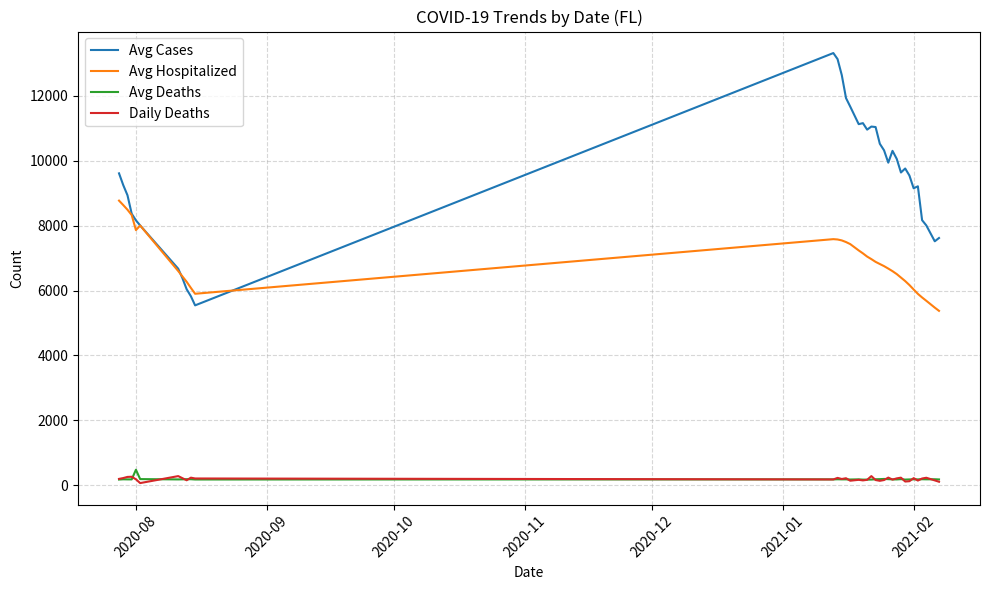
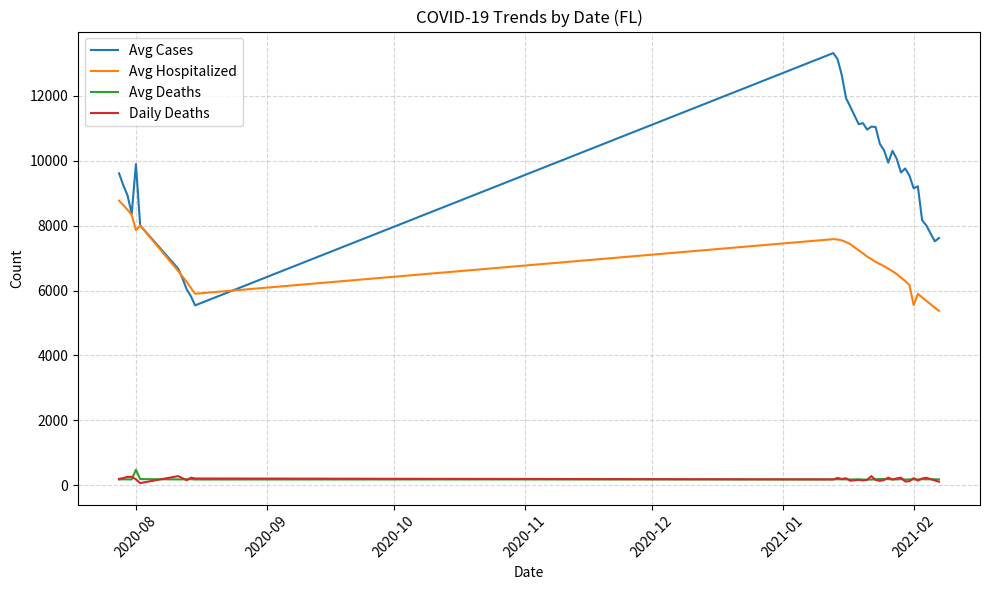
Avg Cases, 2020-08: 8200 -> 9900
Avg Hospitalized, 2021-02: 6000 -> 5600
